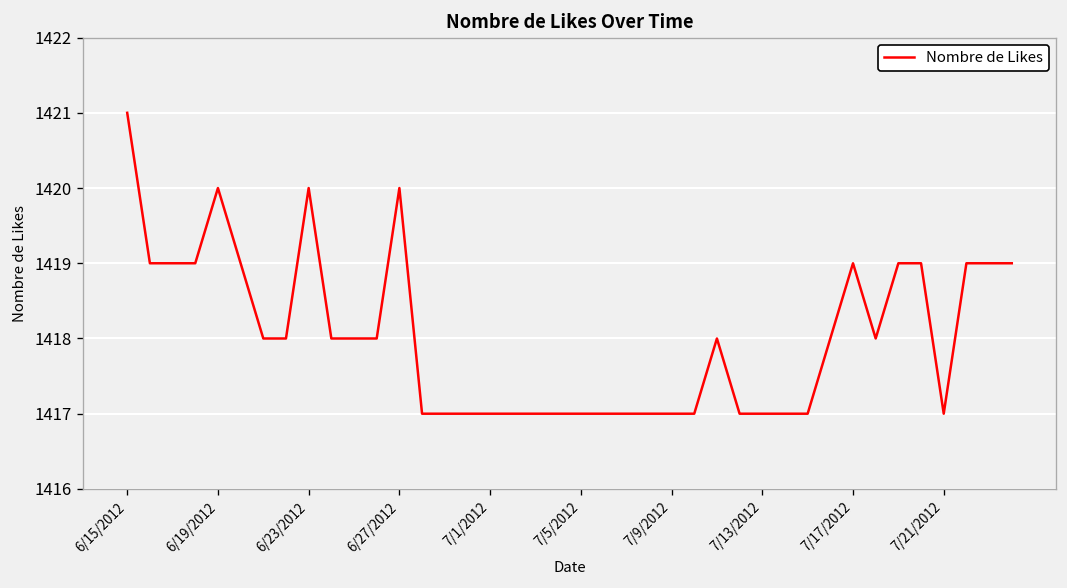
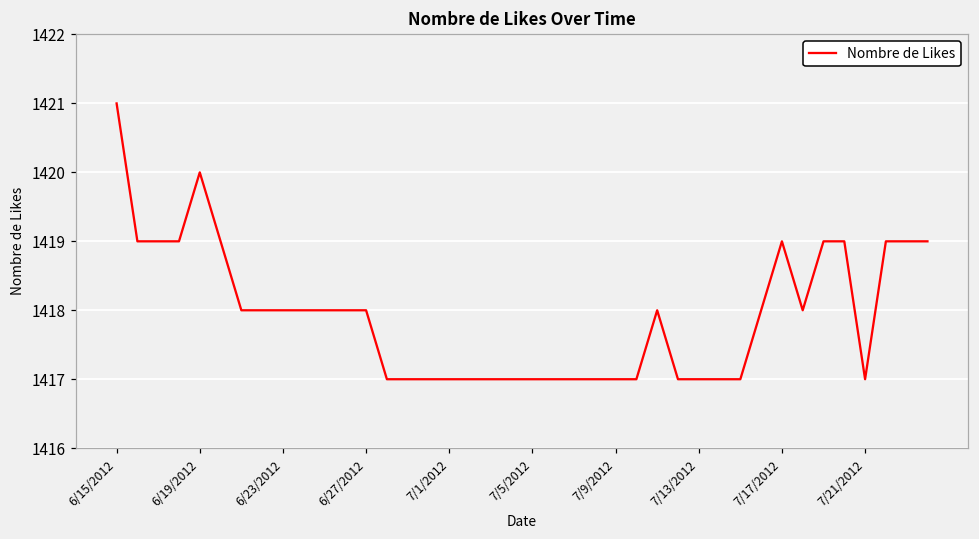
6/23/2012: 1420 -> 1418
6/27/2012: 1420 -> 1418
